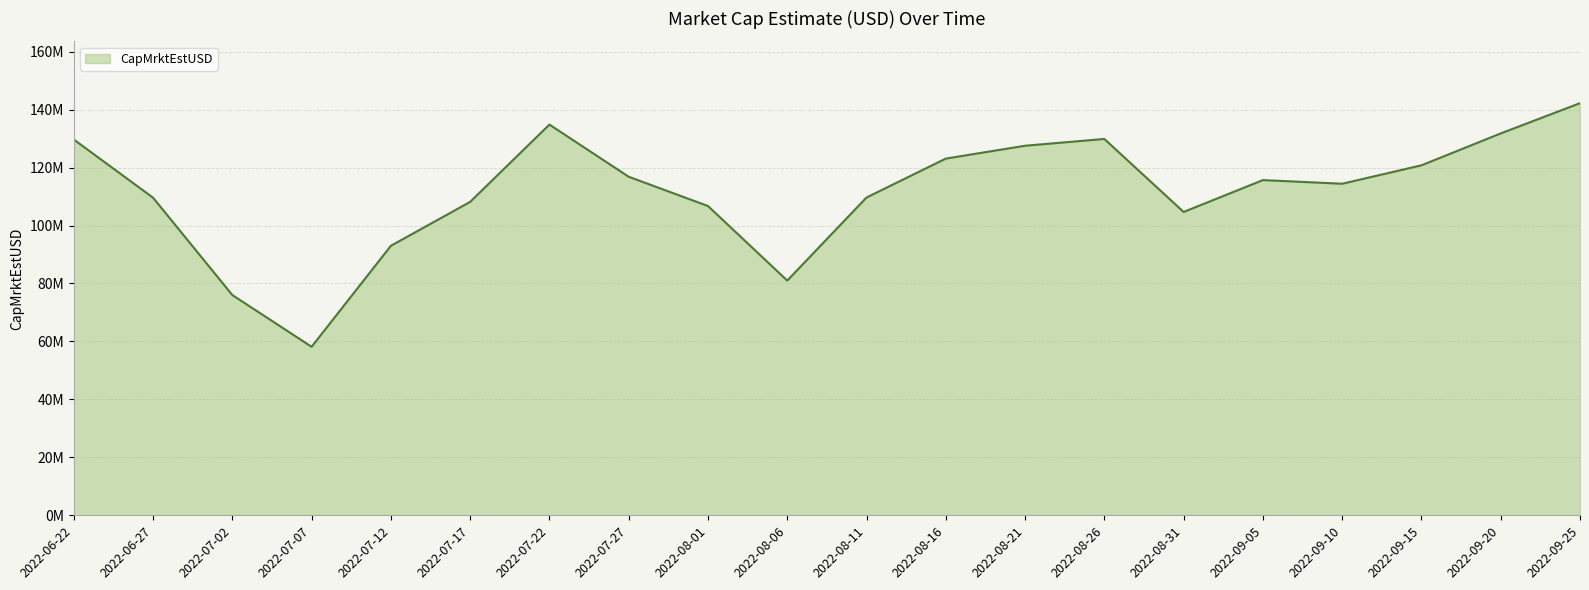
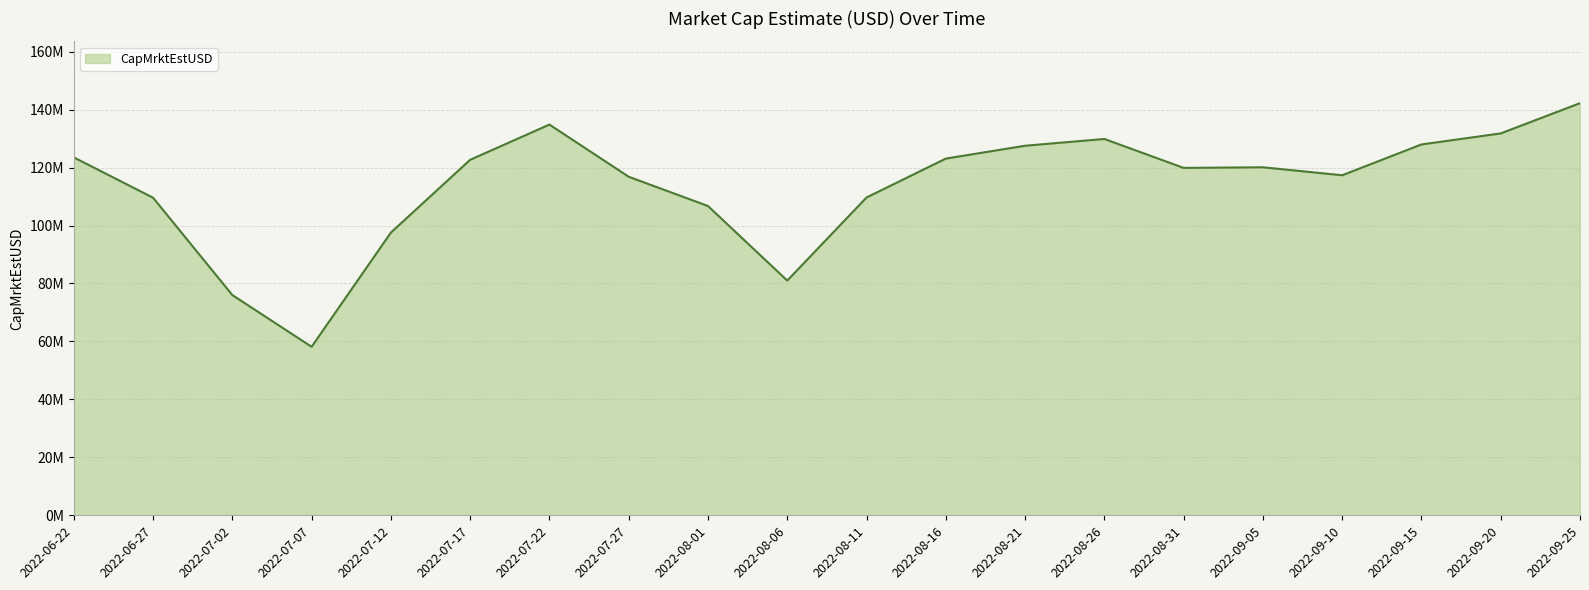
2022-06-22: 130000000 -> 124000000
2022-07-12: 93000000 -> 98000000
2022-07-17: 108000000 -> 123000000
2022-08-31: 105000000 -> 120000000
2022-09-05: 116000000 -> 120000000
2022-09-10: 114000000 -> 117000000
2022-09-15: 121000000 -> 128000000
